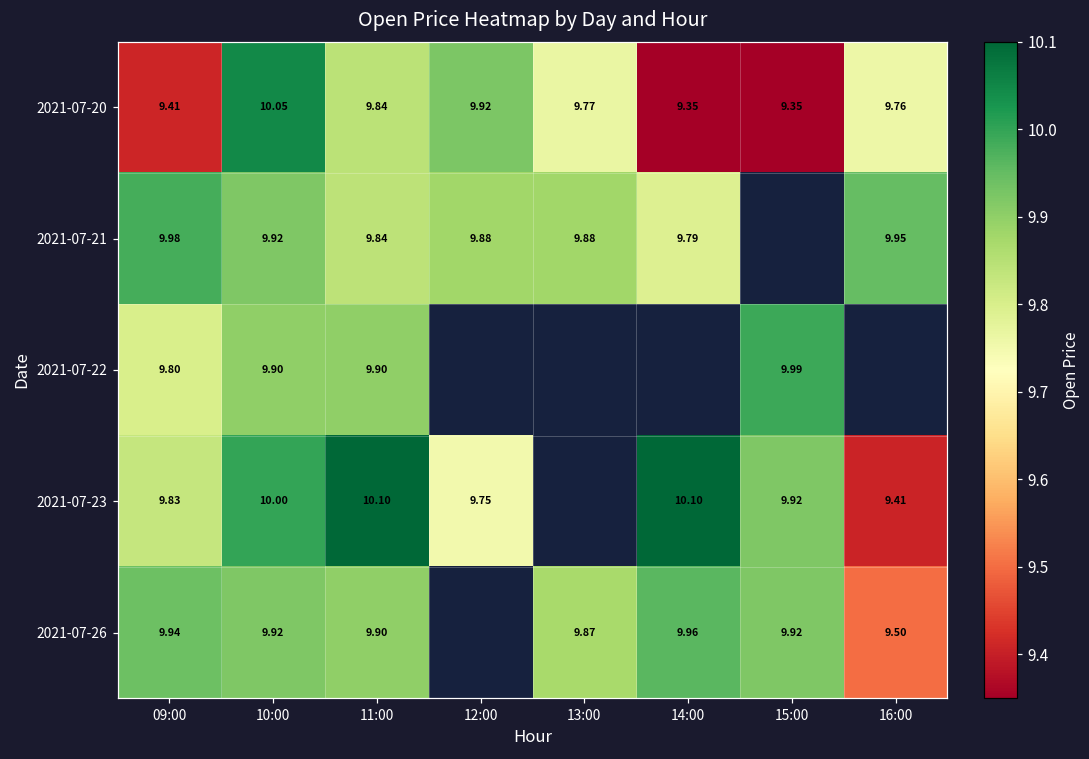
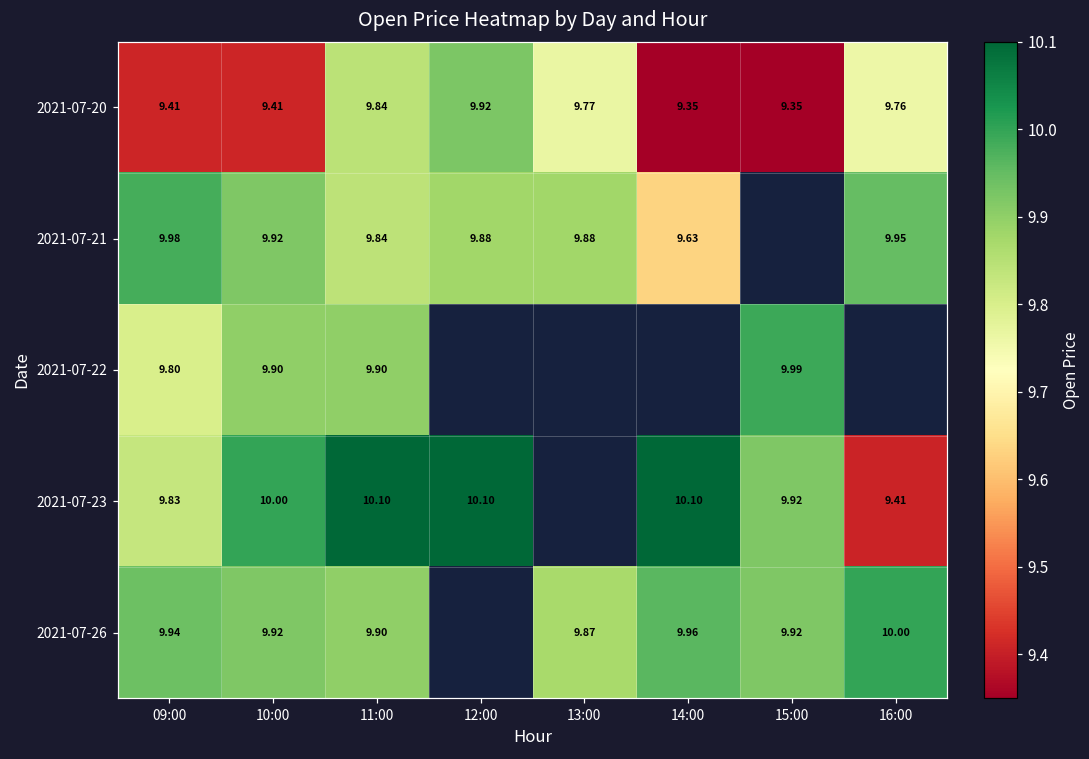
2021-07-20, 10:00: 10.05 -> 9.41
2021-07-21, 14:00: 9.79 -> 9.63
2021-07-23, 12:00: 9.75 -> 10.10
2021-07-26, 16:00: 9.50 -> 10.00
